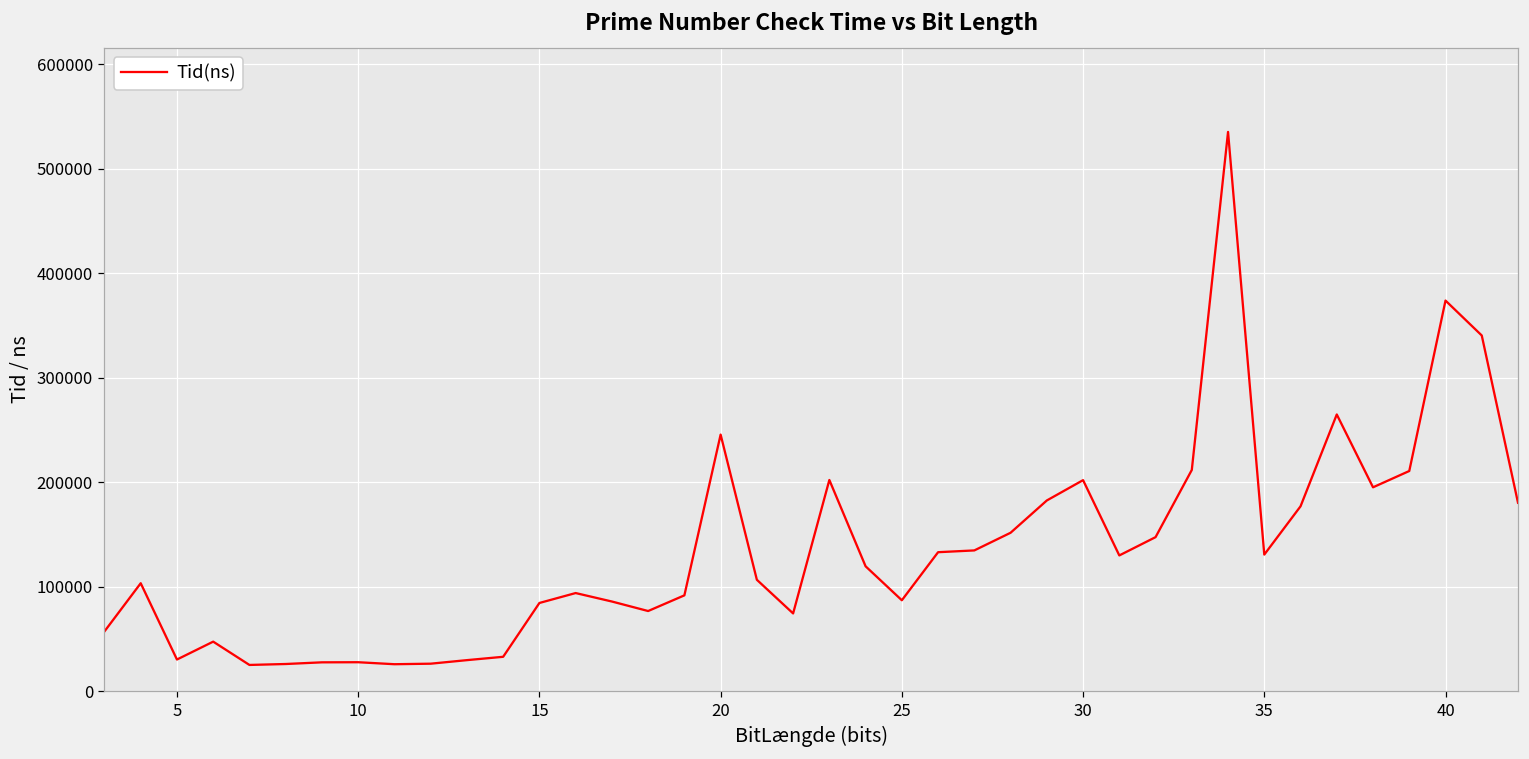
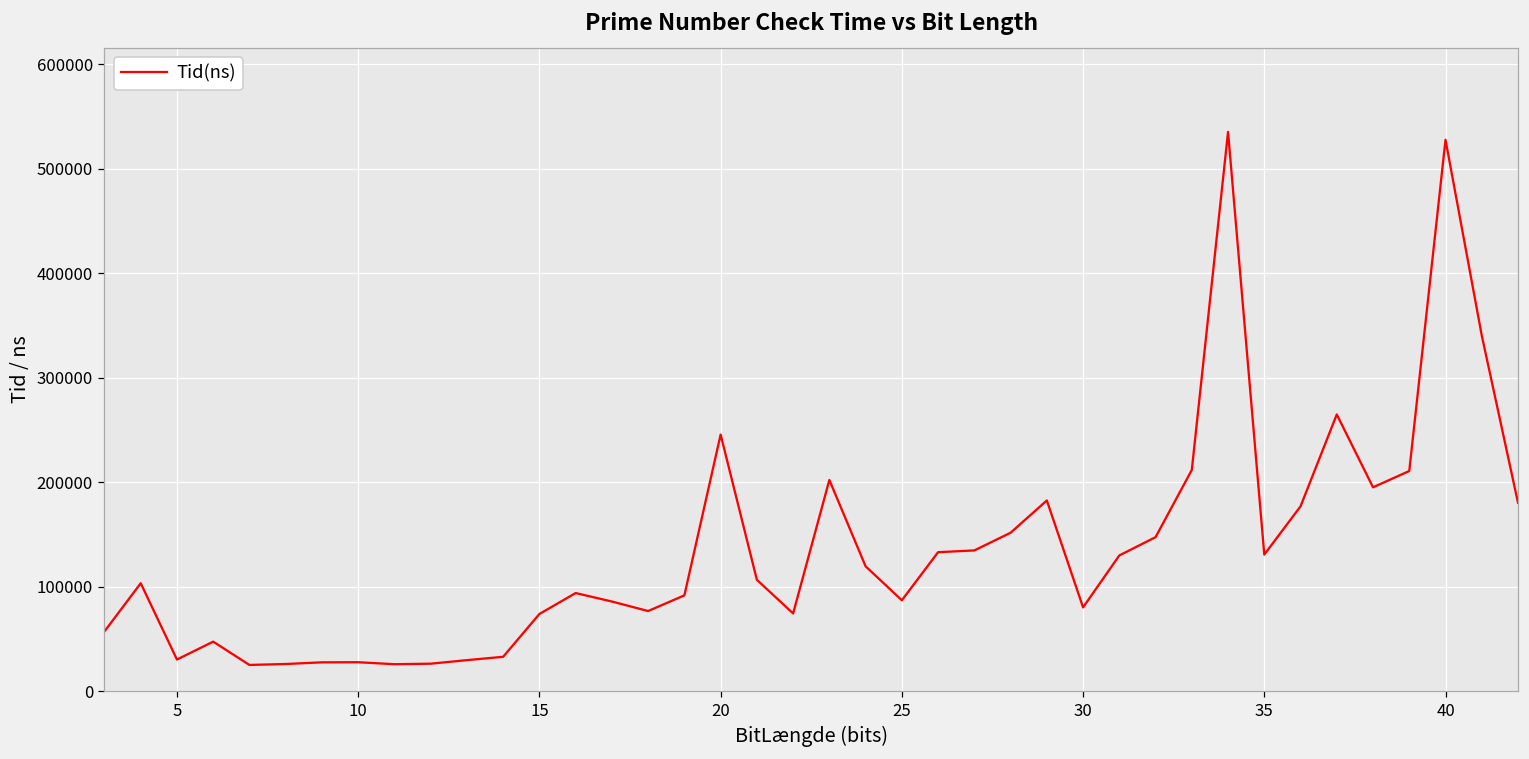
15: 80000 -> 70000
30: 200000 -> 80000
40: 370000 -> 530000
